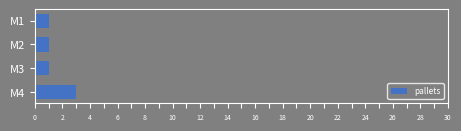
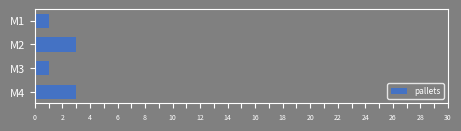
M2: 1 -> 3
